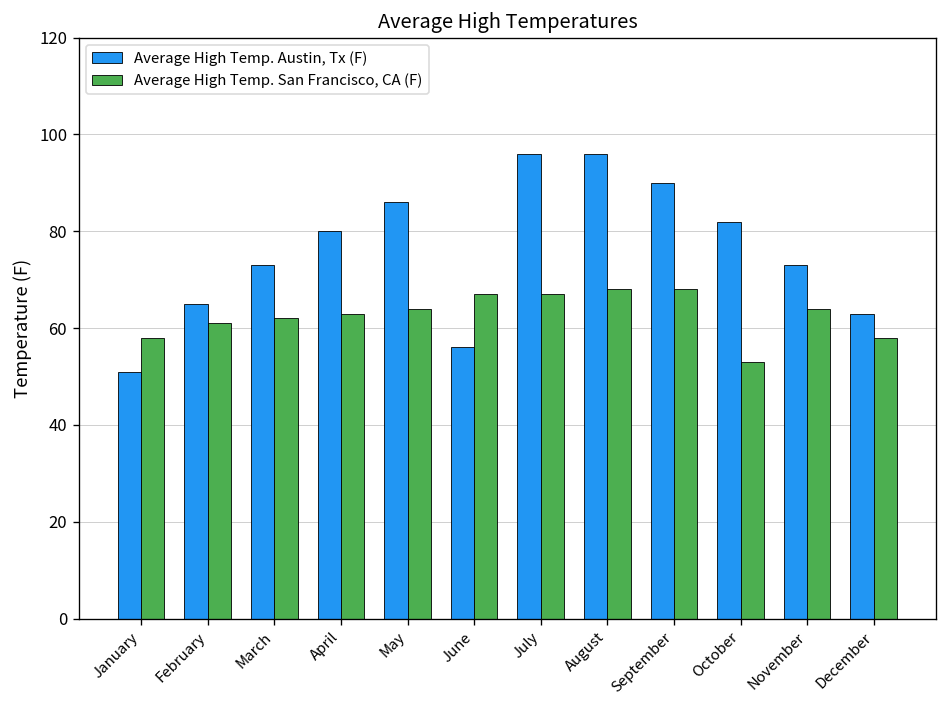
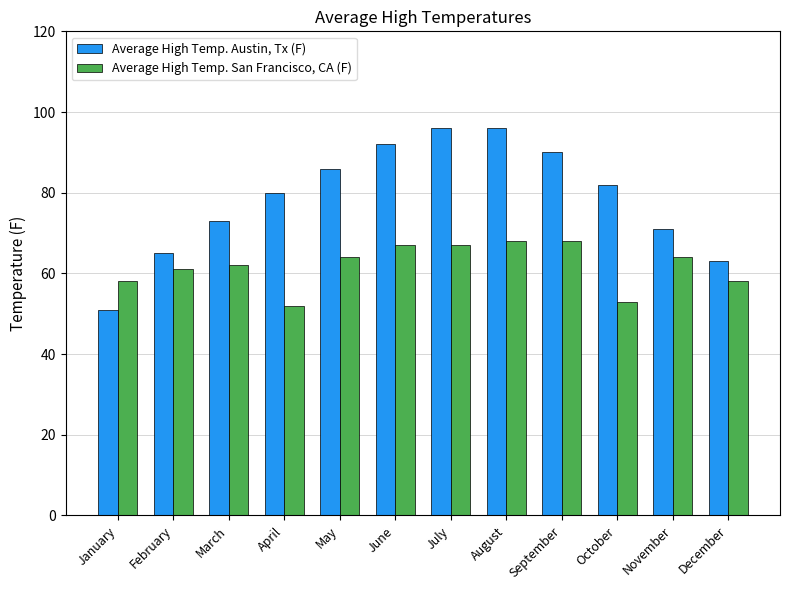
Average High Temp. San Francisco, CA (F), April: 63 -> 52
Average High Temp. Austin, Tx (F), June: 56 -> 92
Average High Temp. Austin, Tx (F), November: 73 -> 71
